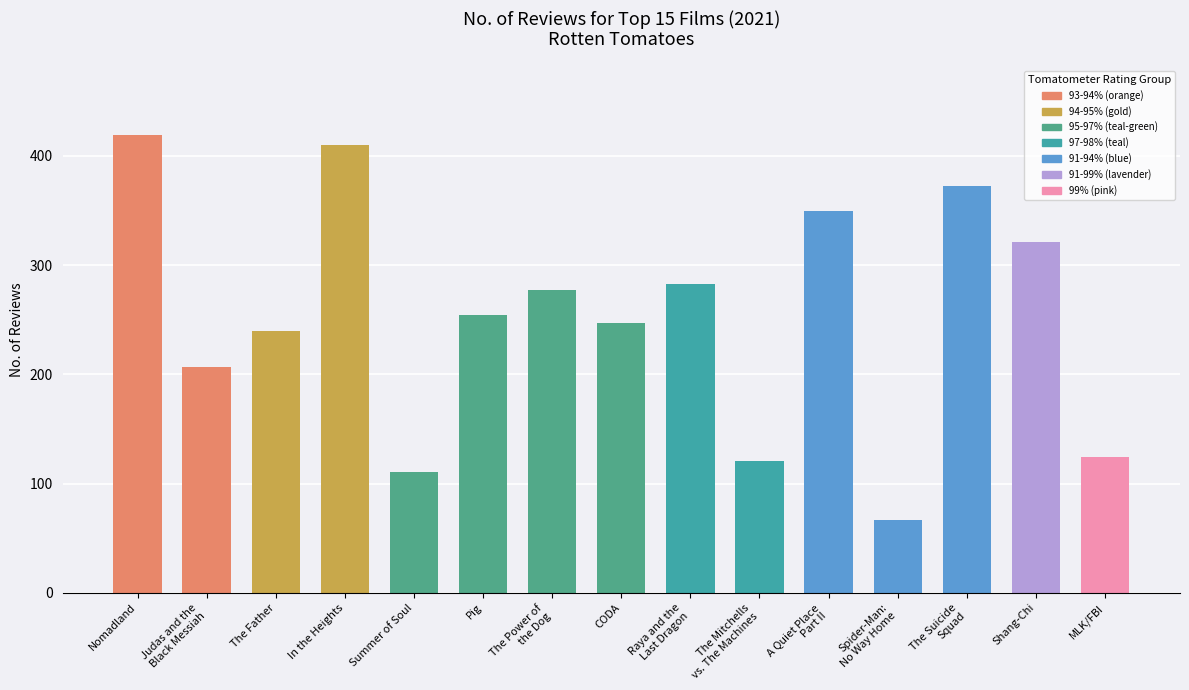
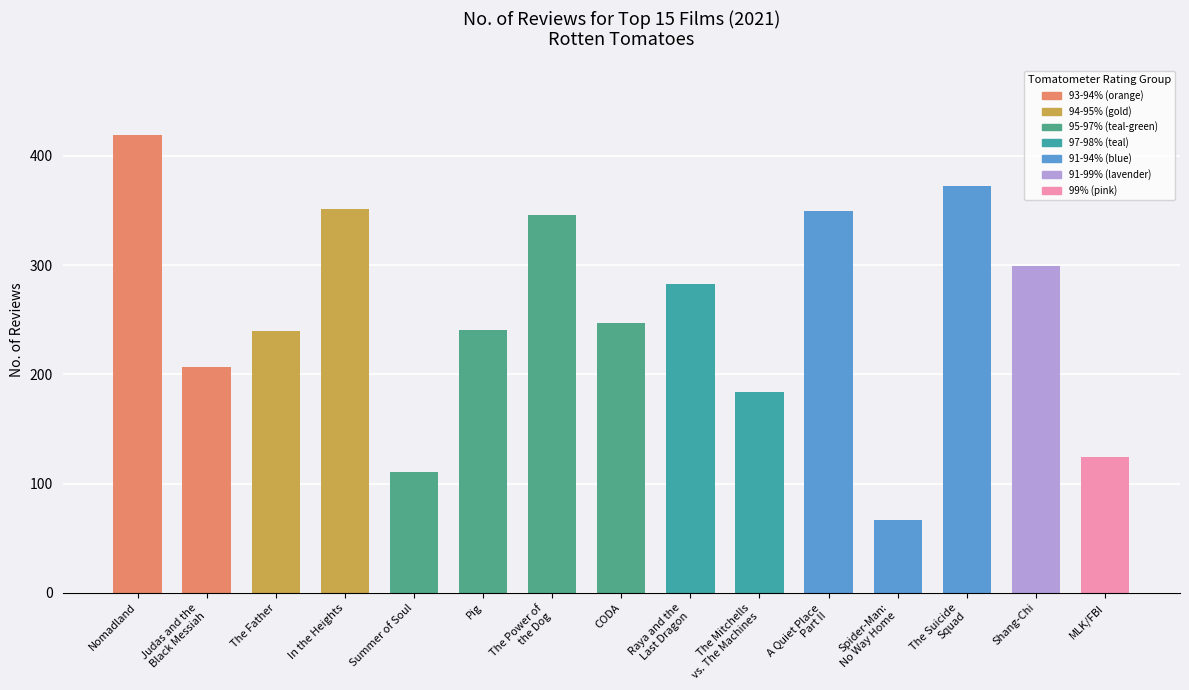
In the Heights: 410 -> 351
Pig: 254 -> 241
The Power of the Dog: 277 -> 346
The Mitchells vs. The Machines: 121 -> 184
Shang-Chi: 321 -> 299
